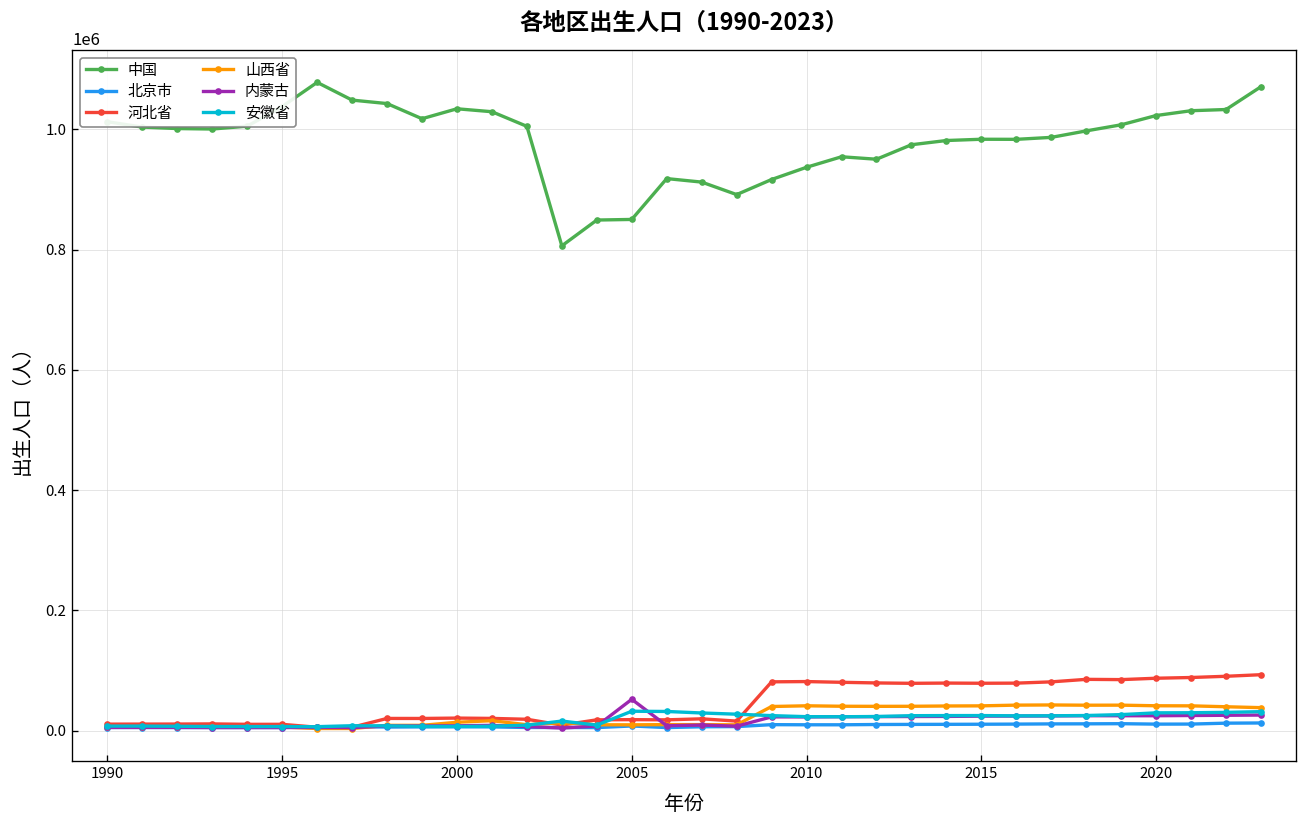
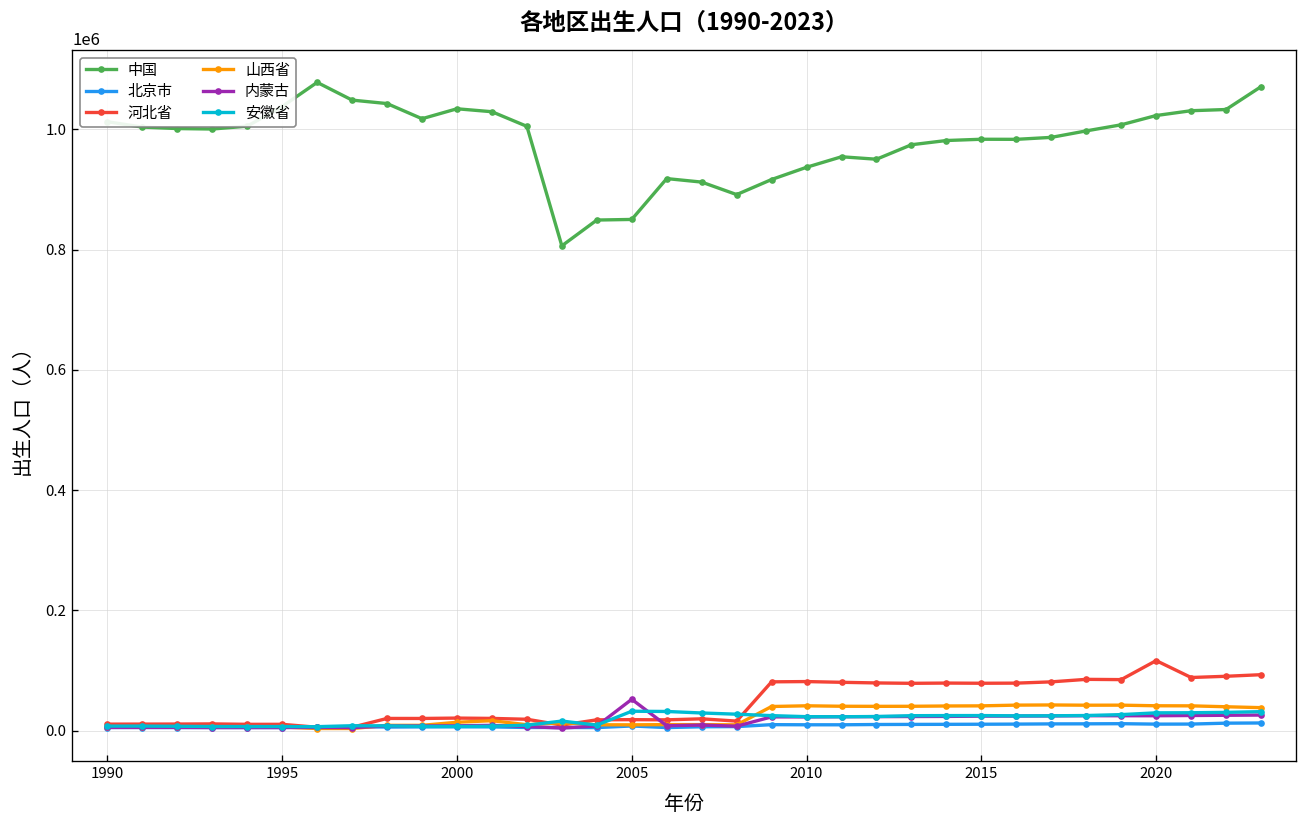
河北省, 2020: 90000 -> 120000
